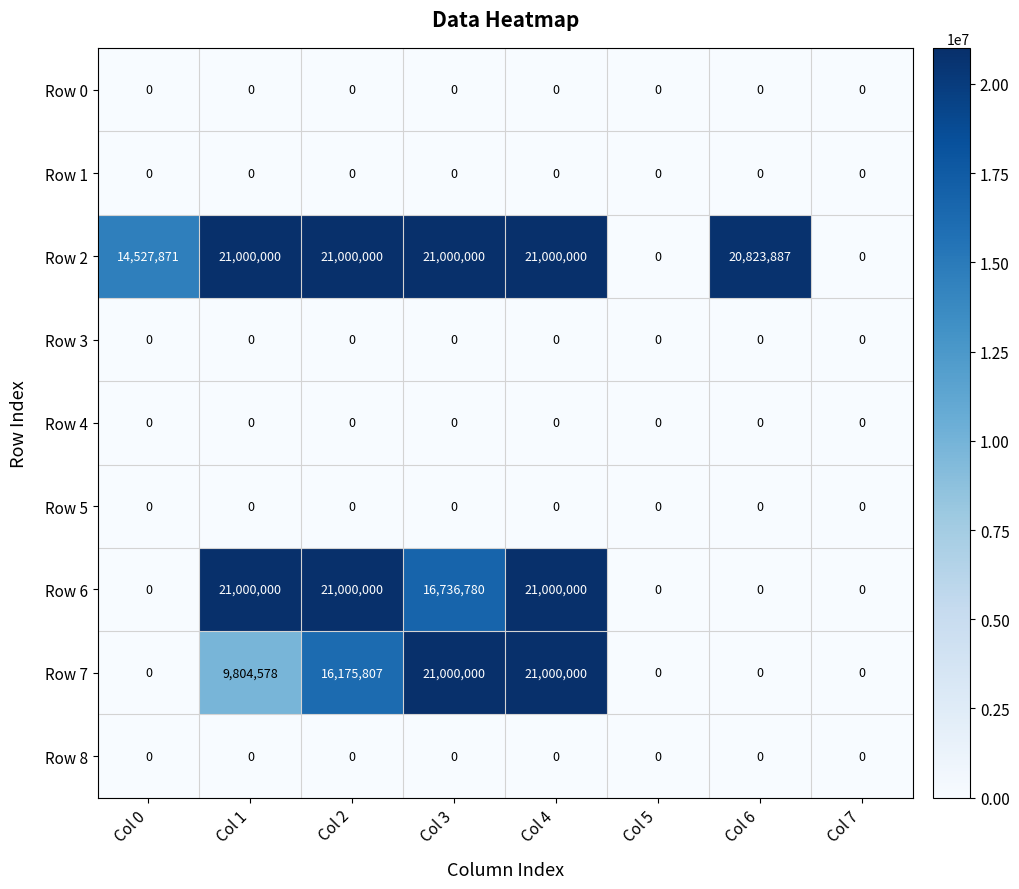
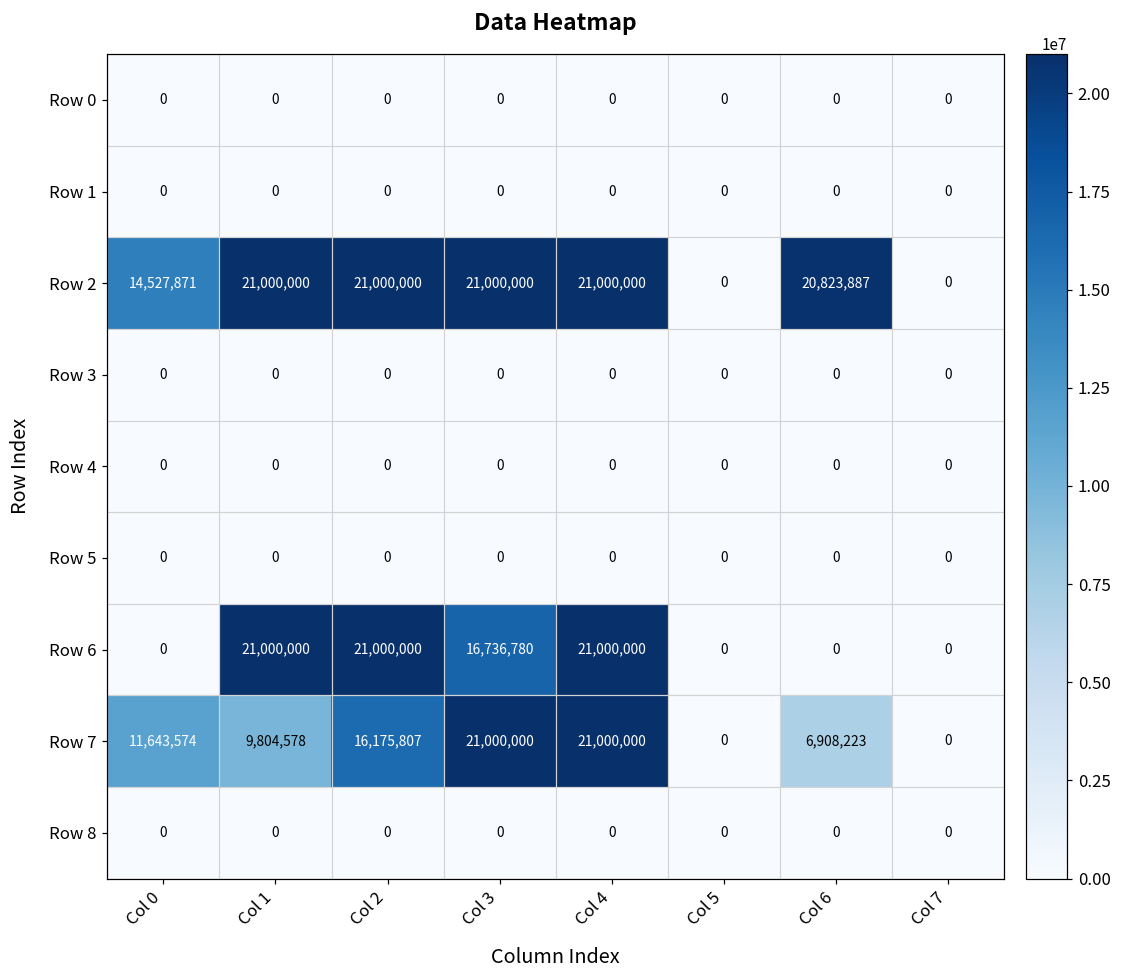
Row 7, Col 0: 0 -> 11,643,574
Row 7, Col 6: 0 -> 6,908,223
